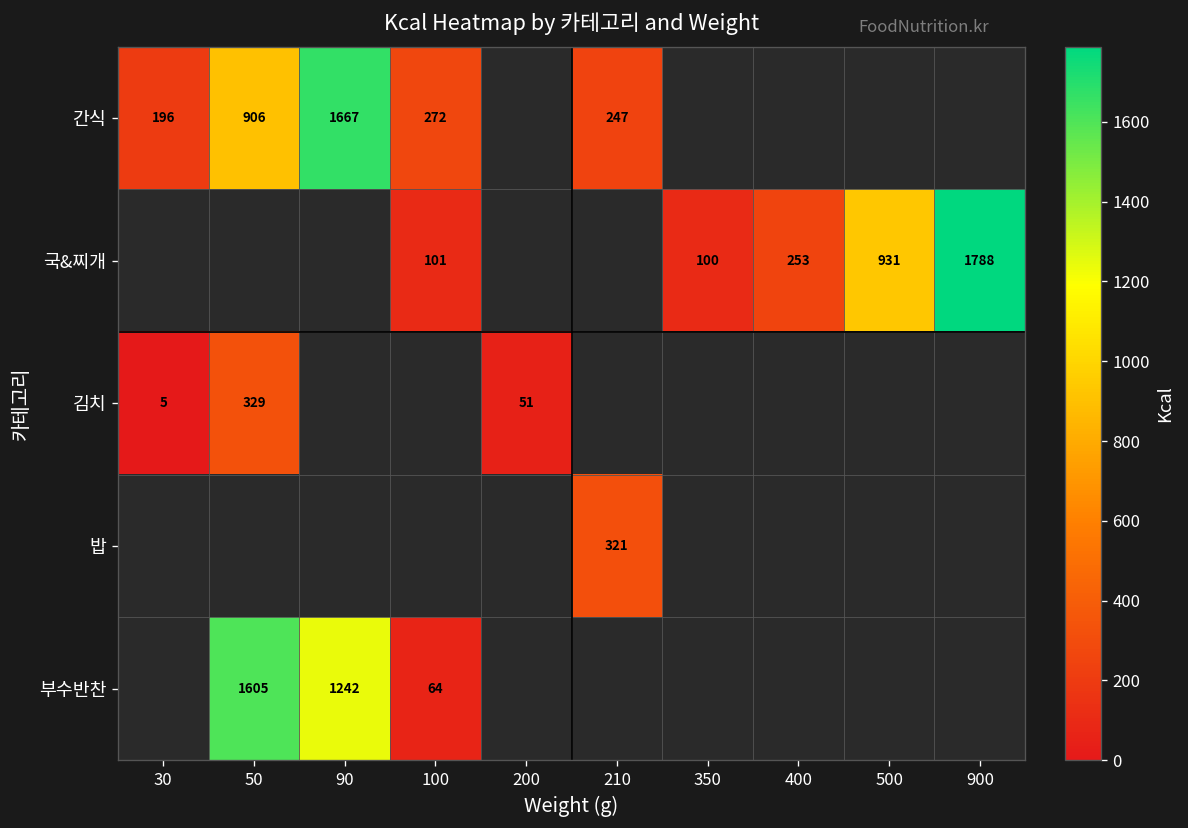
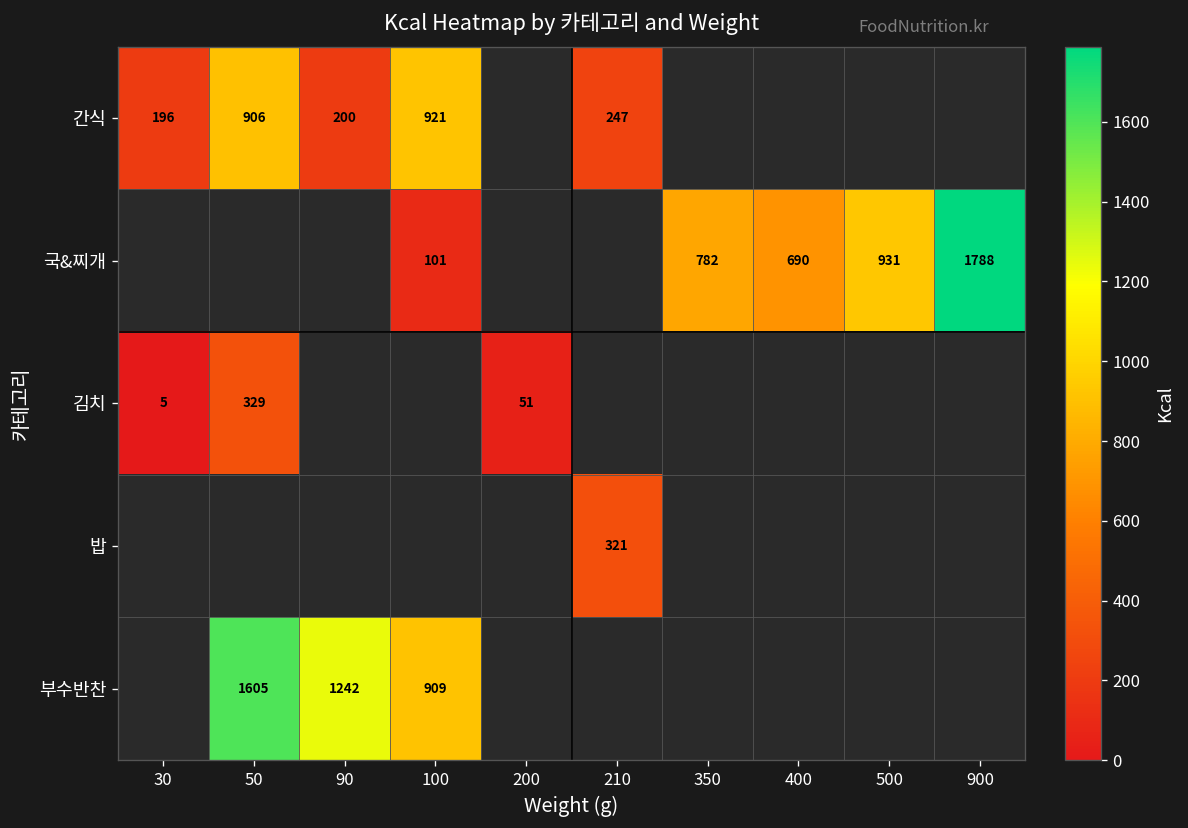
간식, 90: 1667 -> 200
간식, 100: 272 -> 921
국&찌개, 350: 100 -> 782
국&찌개, 400: 253 -> 690
부수반찬, 100: 64 -> 909
